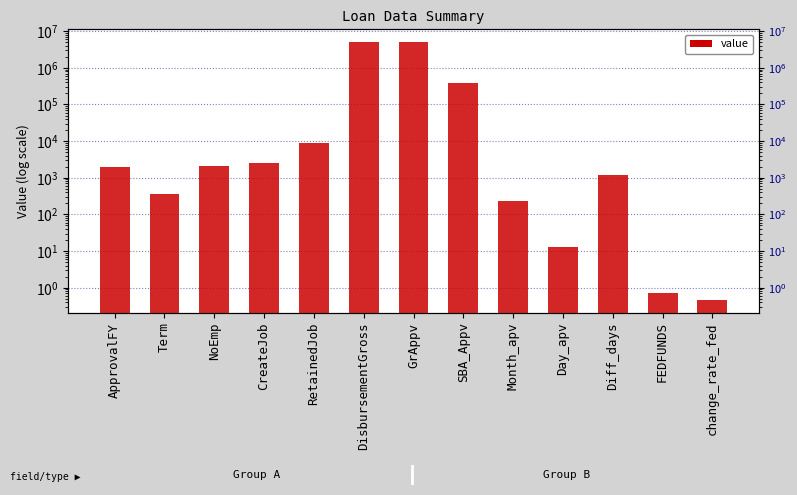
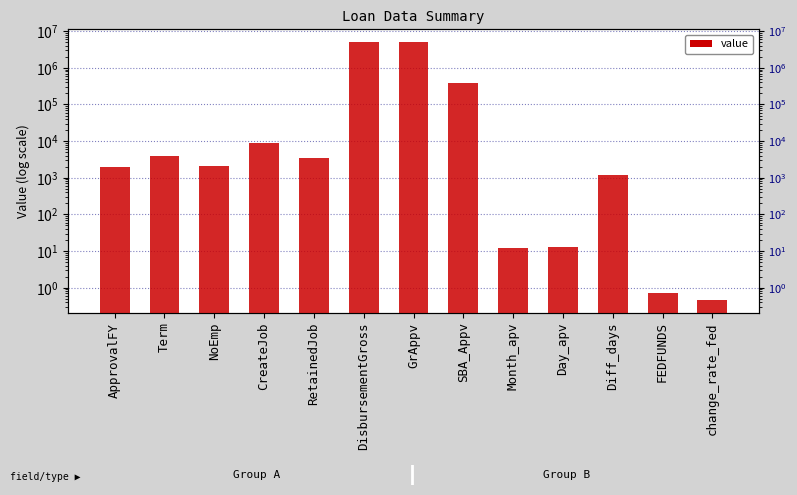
Term: 400 -> 4000
CreateJob: 2000 -> 9000
RetainedJob: 9000 -> 3000
Month_apv: 200 -> 12
